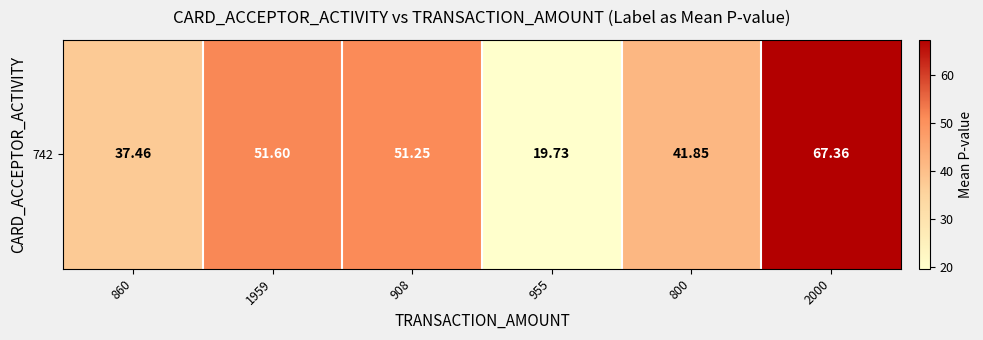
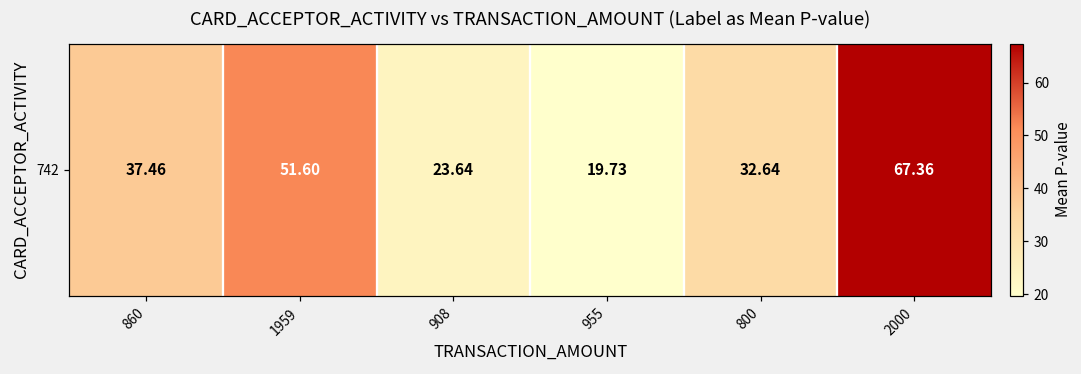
742, 908: 51.25 -> 23.64
742, 800: 41.85 -> 32.64
